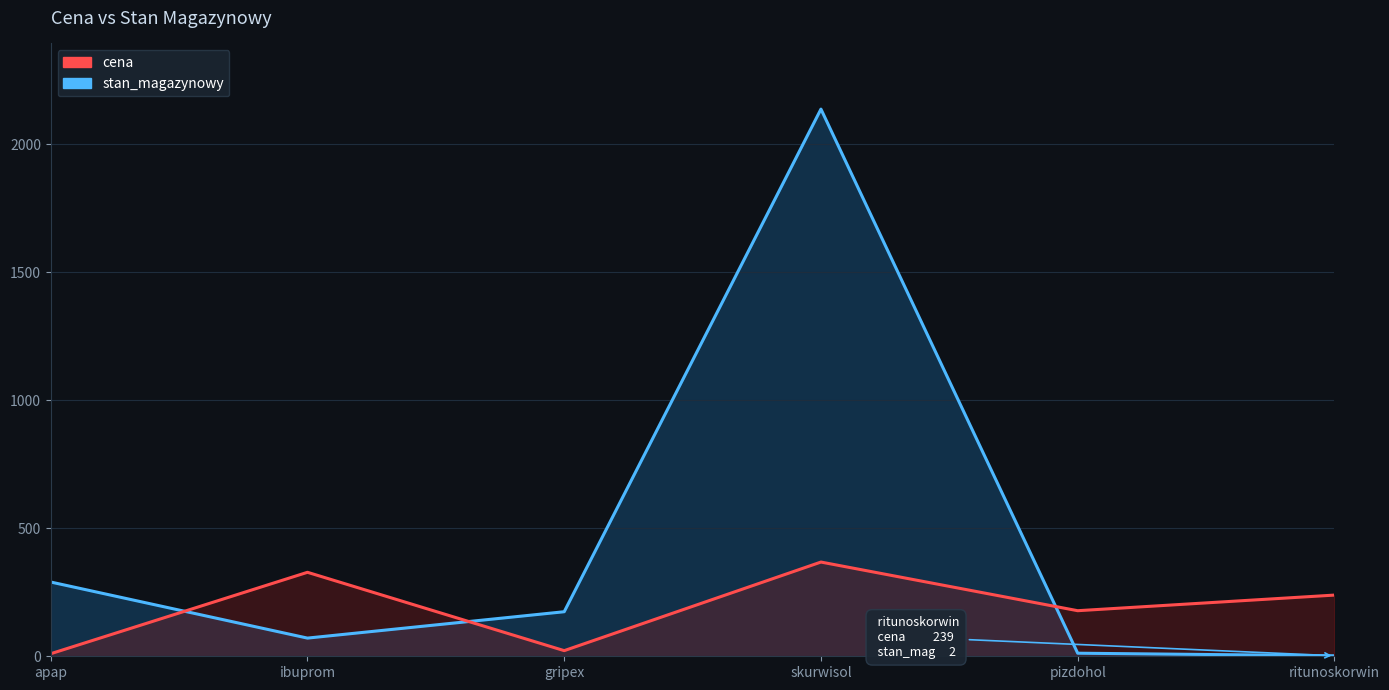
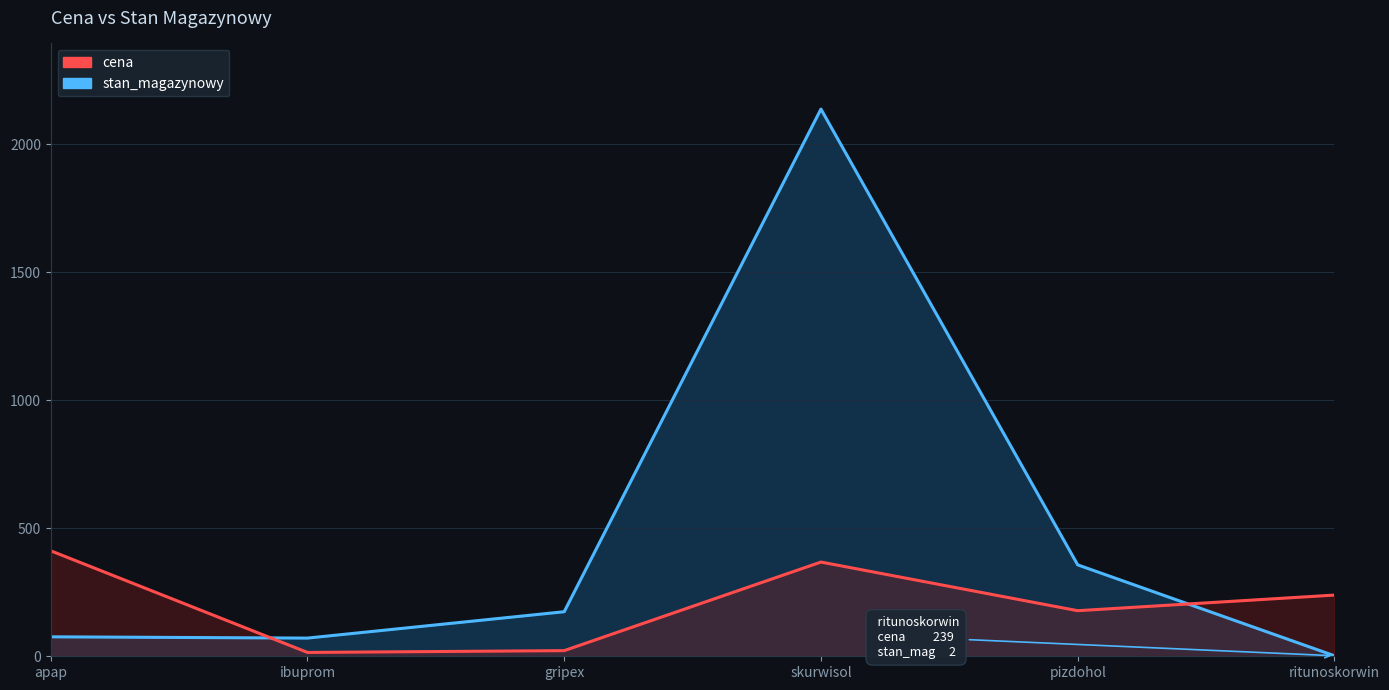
stan_magazynowy, apap: 290 -> 80
cena, apap: 10 -> 410
cena, ibuprom: 330 -> 20
stan_magazynowy, pizdohol: 10 -> 360
